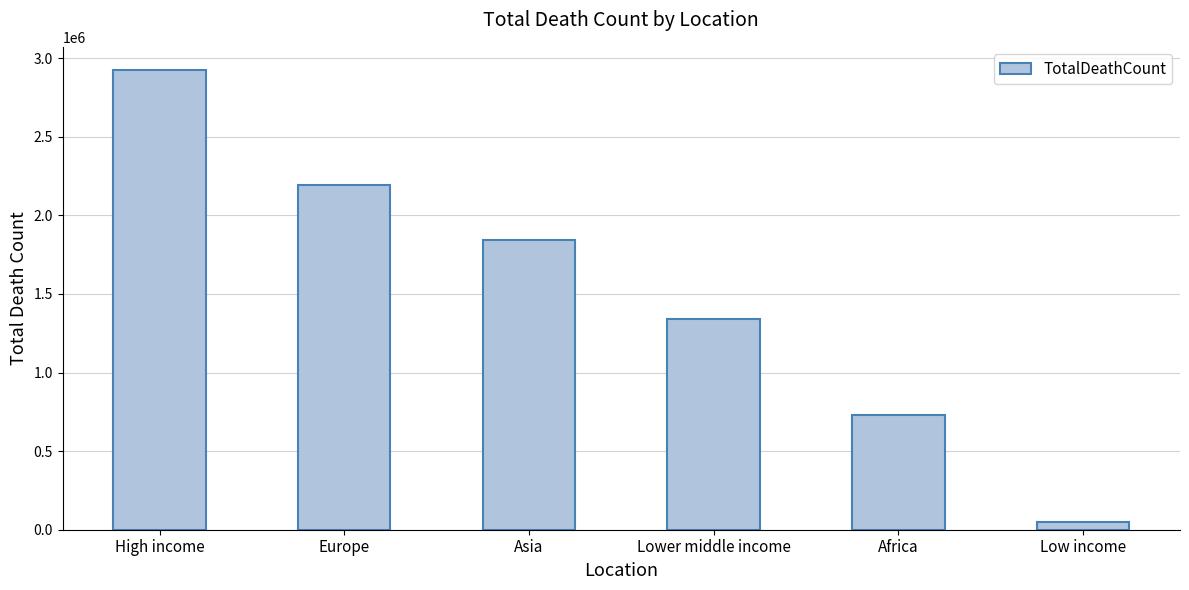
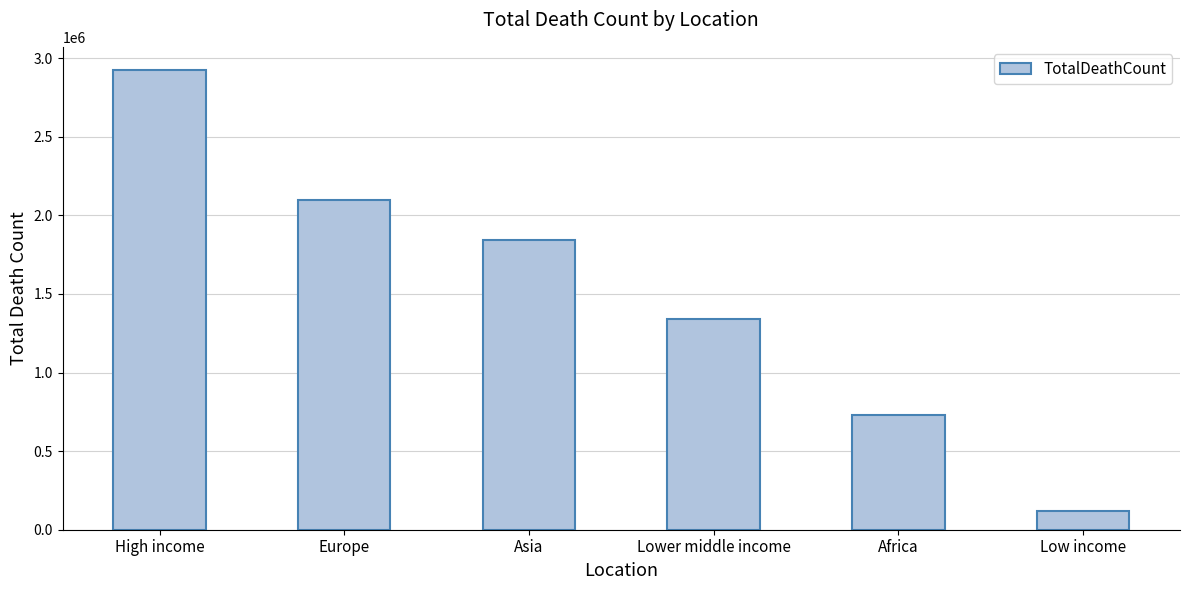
Europe: 2190000 -> 2100000
Low income: 50000 -> 120000
